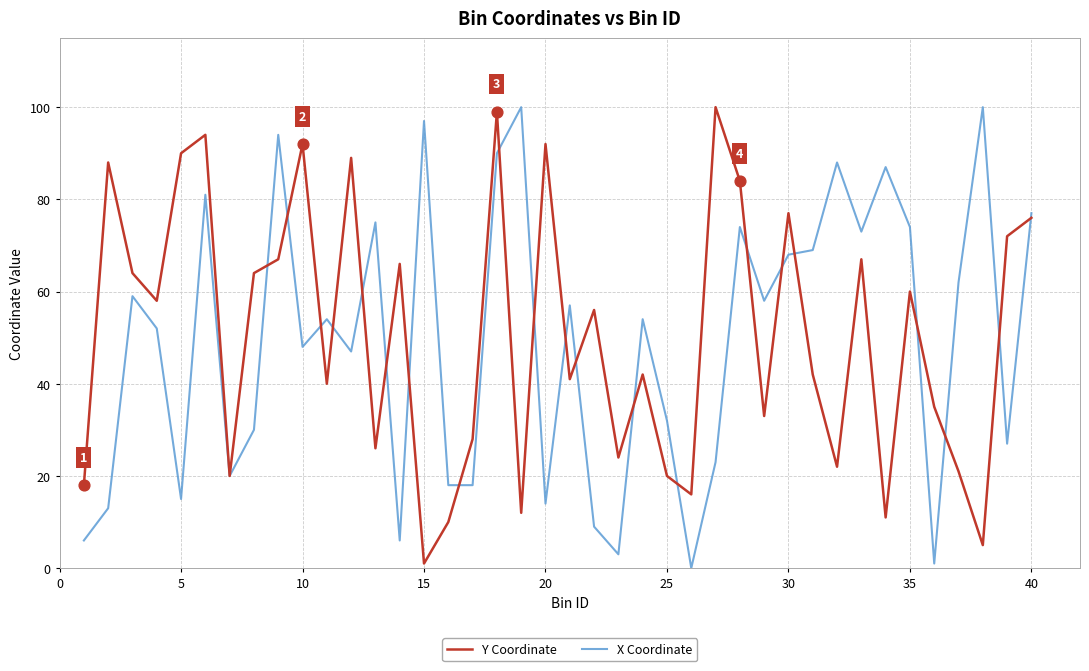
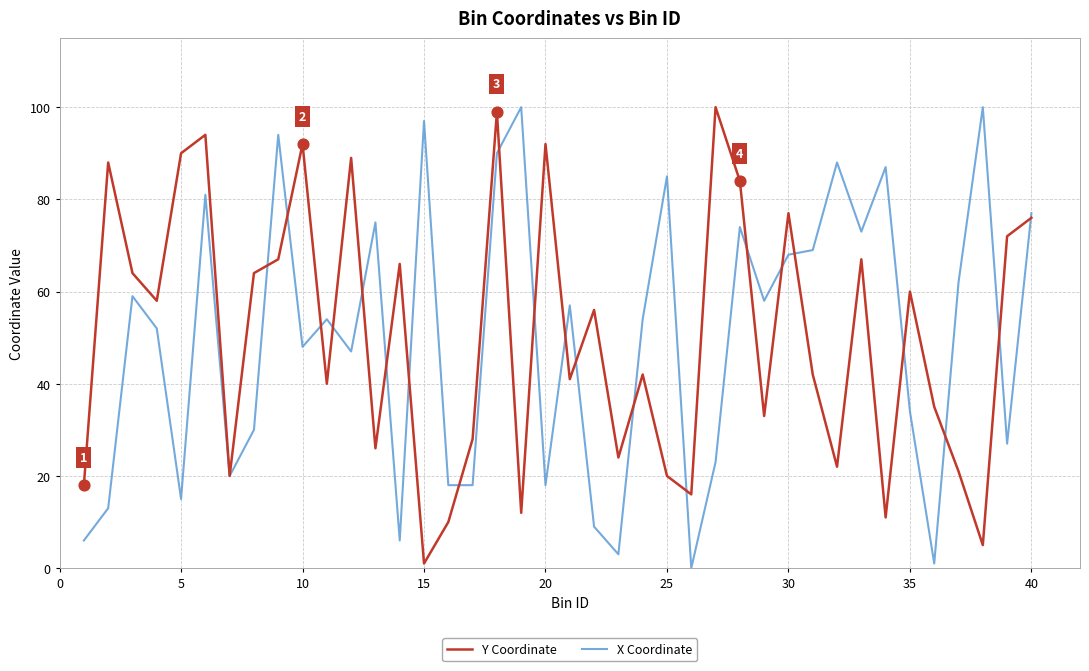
X Coordinate, 20: 14 -> 18
X Coordinate, 25: 32 -> 85
X Coordinate, 35: 74 -> 34
